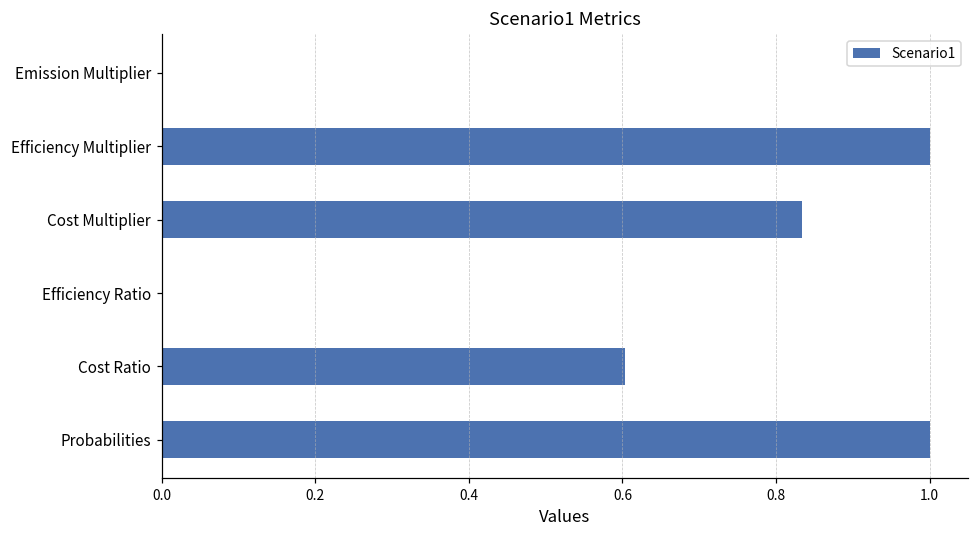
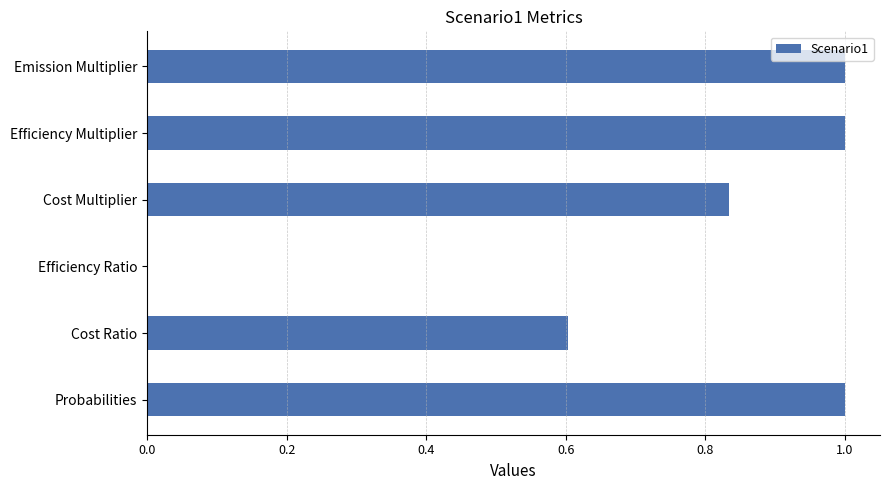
Emission Multiplier: 0 -> 1
